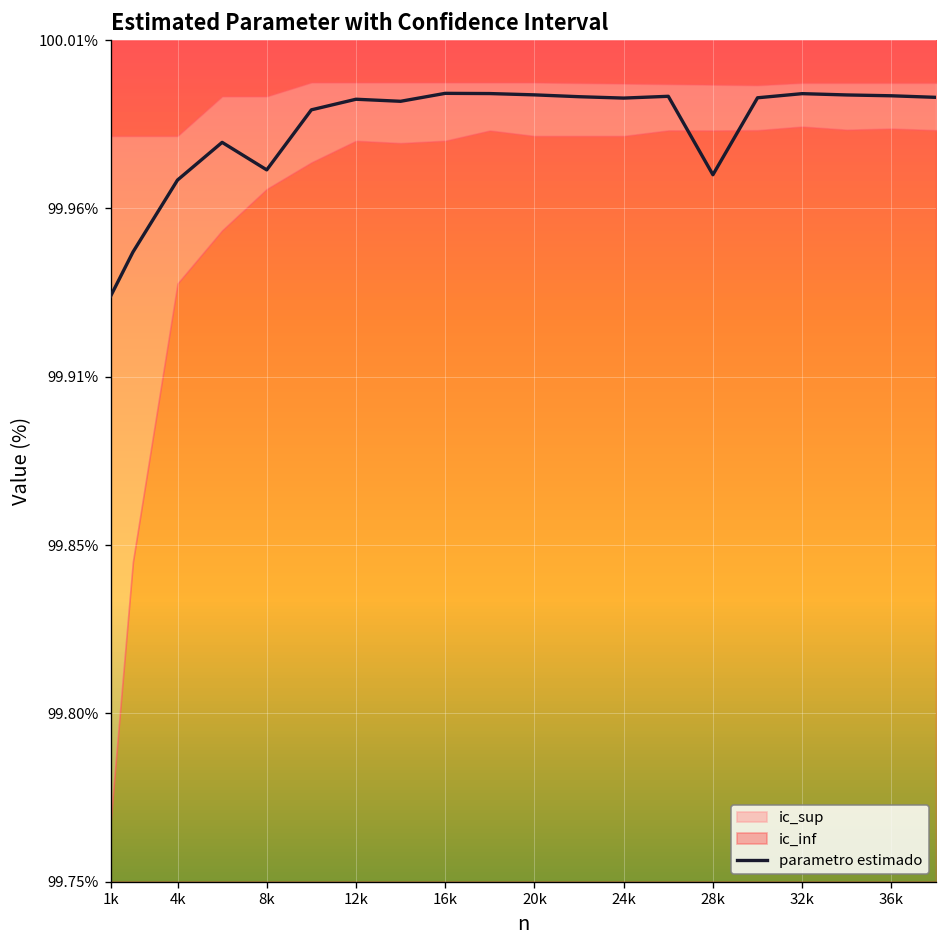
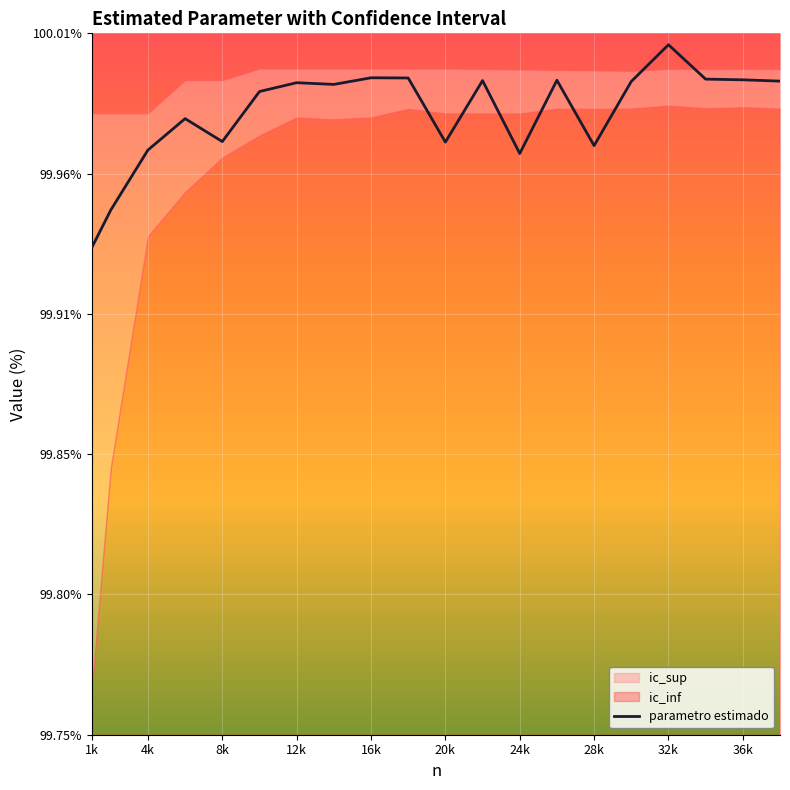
parametro estimado, 20k: 99.993% -> 99.970%
parametro estimado, 24k: 99.992% -> 99.965%
parametro estimado, 32k: 99.993% -> 100.006%
